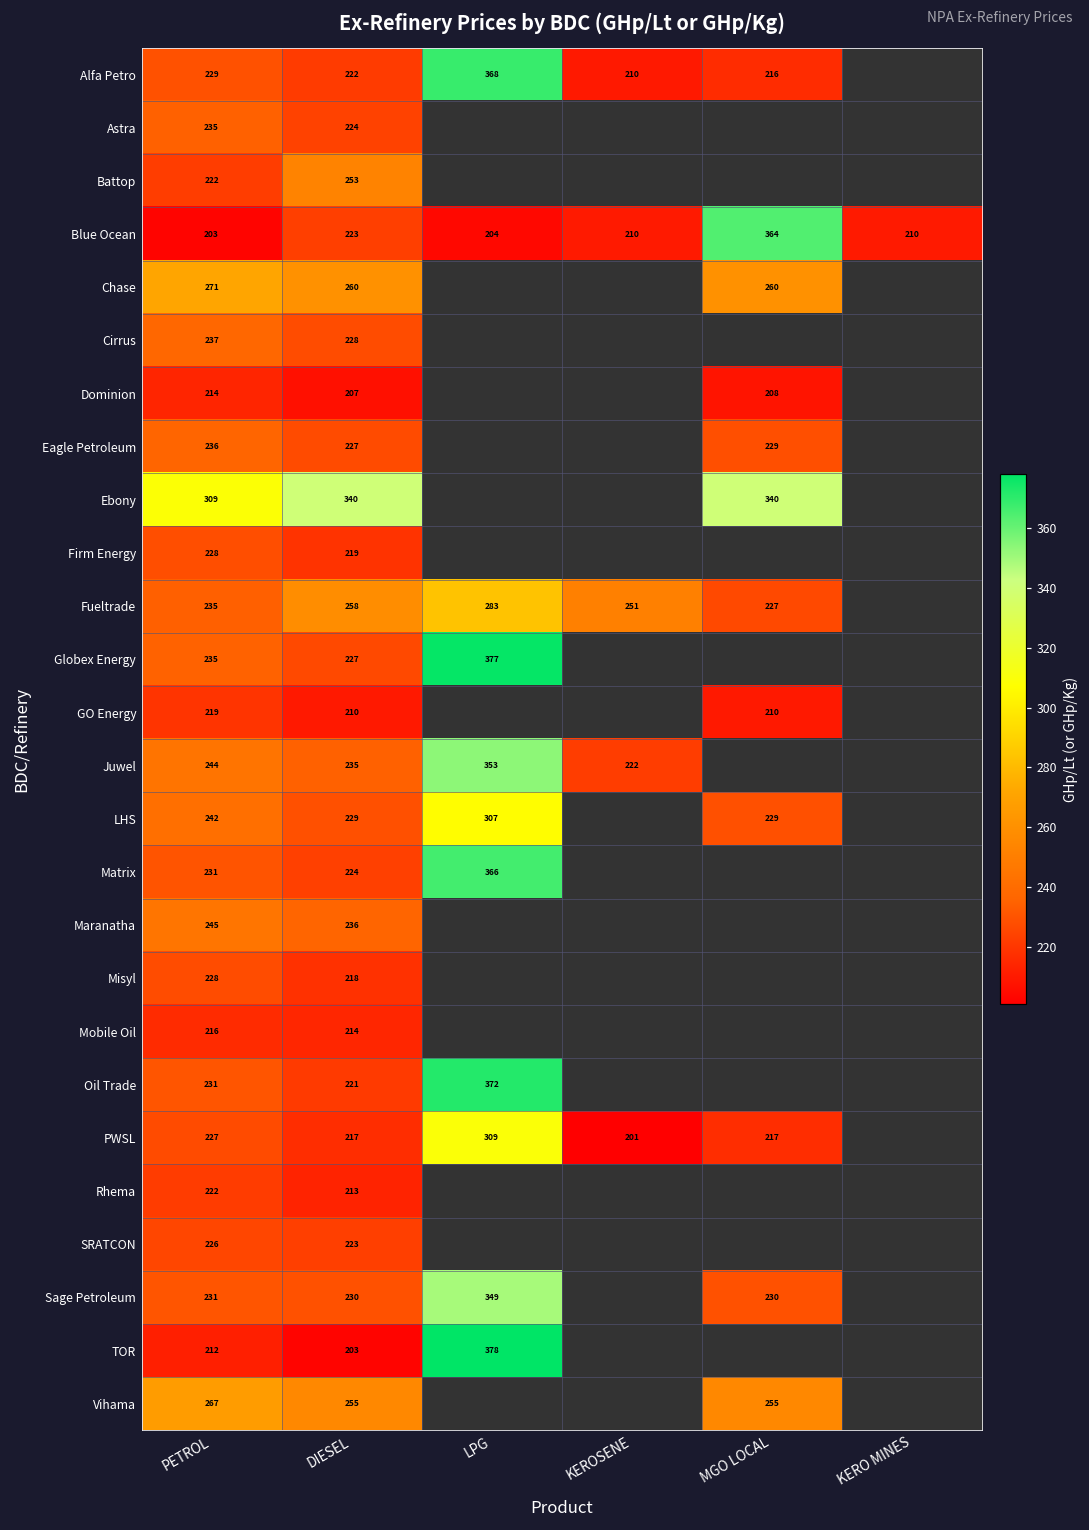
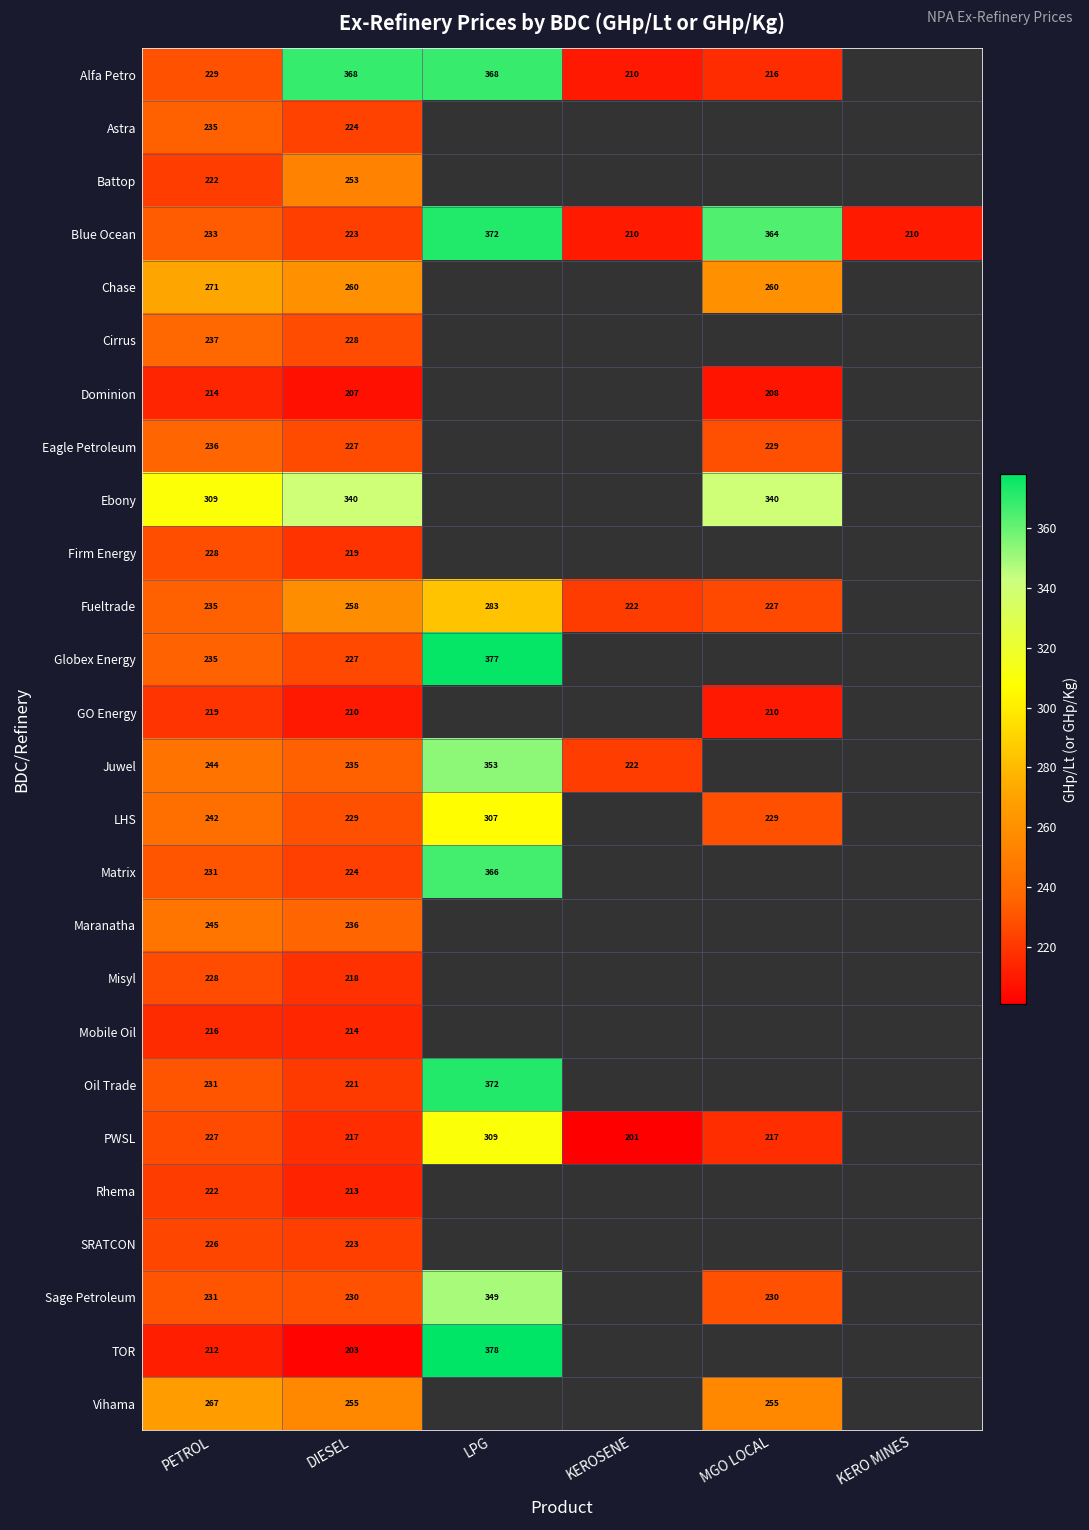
Alfa Petro, DIESEL: 222 -> 368
Blue Ocean, PETROL: 203 -> 233
Blue Ocean, LPG: 204 -> 372
Fueltrade, KEROSENE: 251 -> 222
